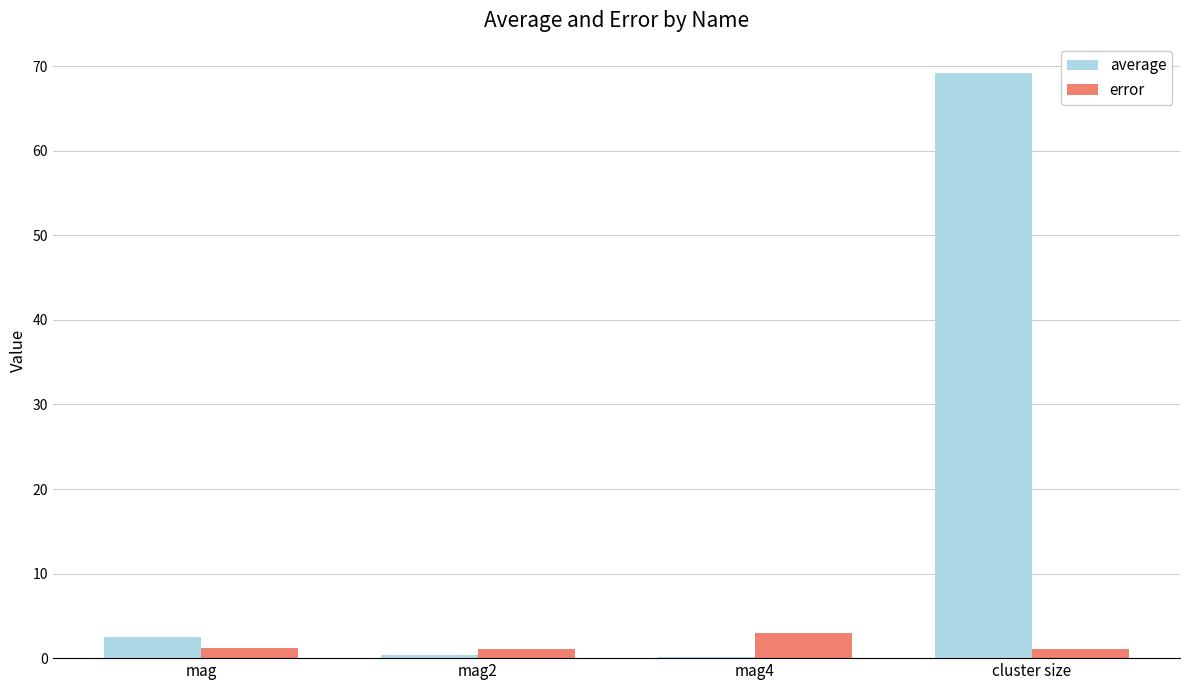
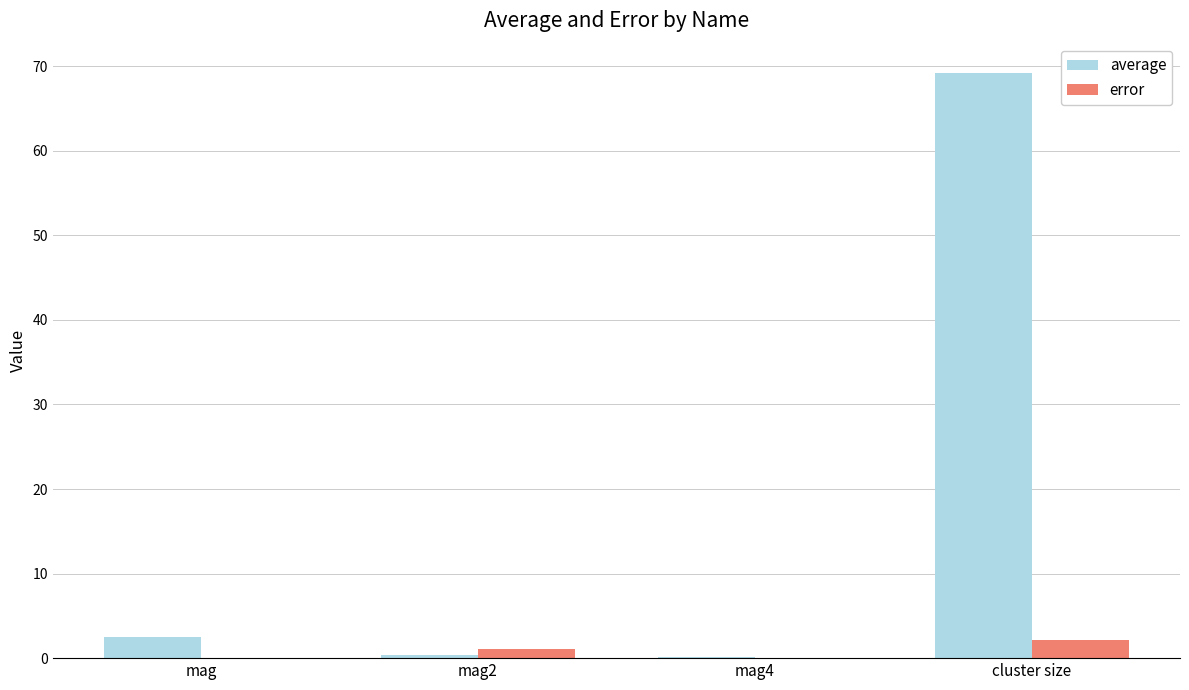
error, mag: 1 -> 0
error, mag4: 3 -> 0
error, cluster size: 1 -> 2
